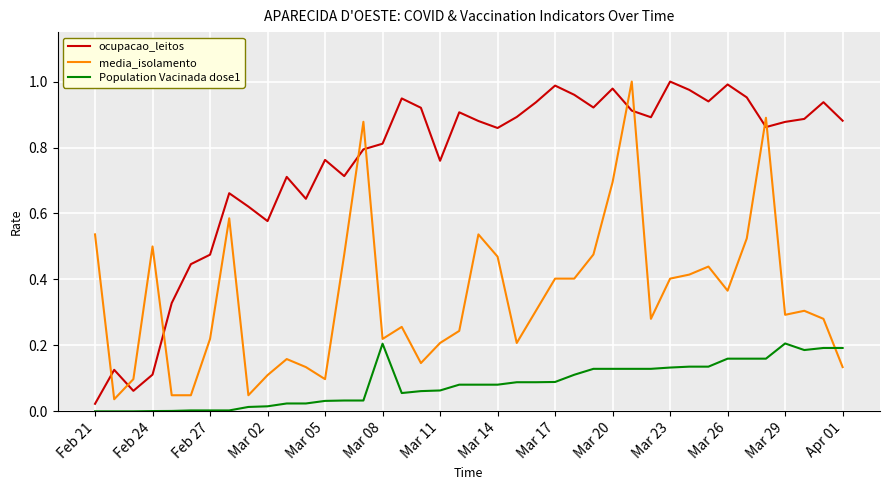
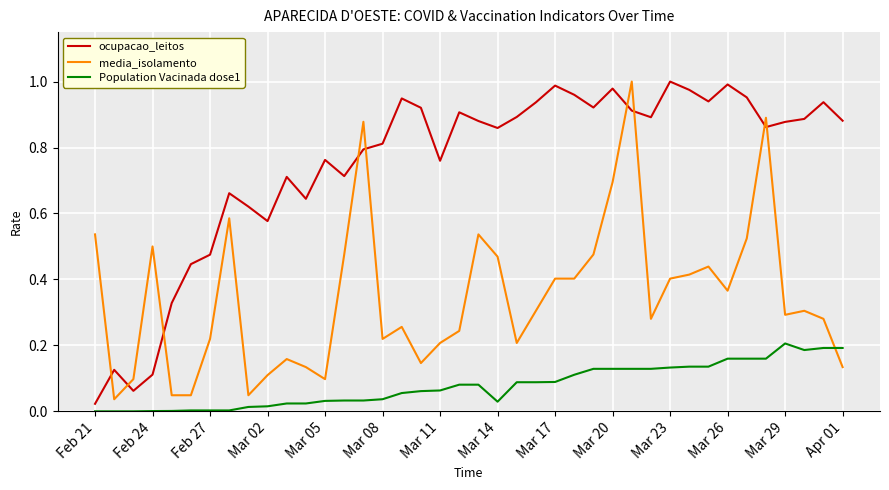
Population Vacinada dose1, Mar 08: 0.21 -> 0.04
Population Vacinada dose1, Mar 14: 0.08 -> 0.03
